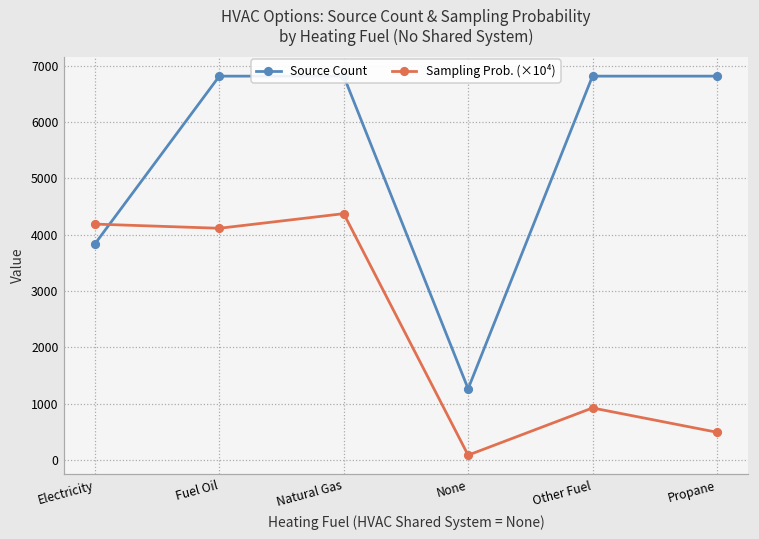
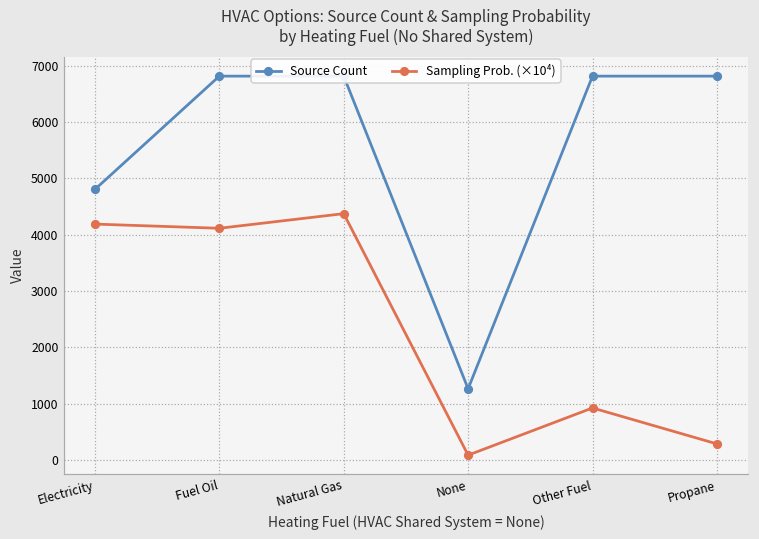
Source Count, Electricity: 3800 -> 4800
Sampling Prob. (×10⁴), Propane: 500 -> 300
